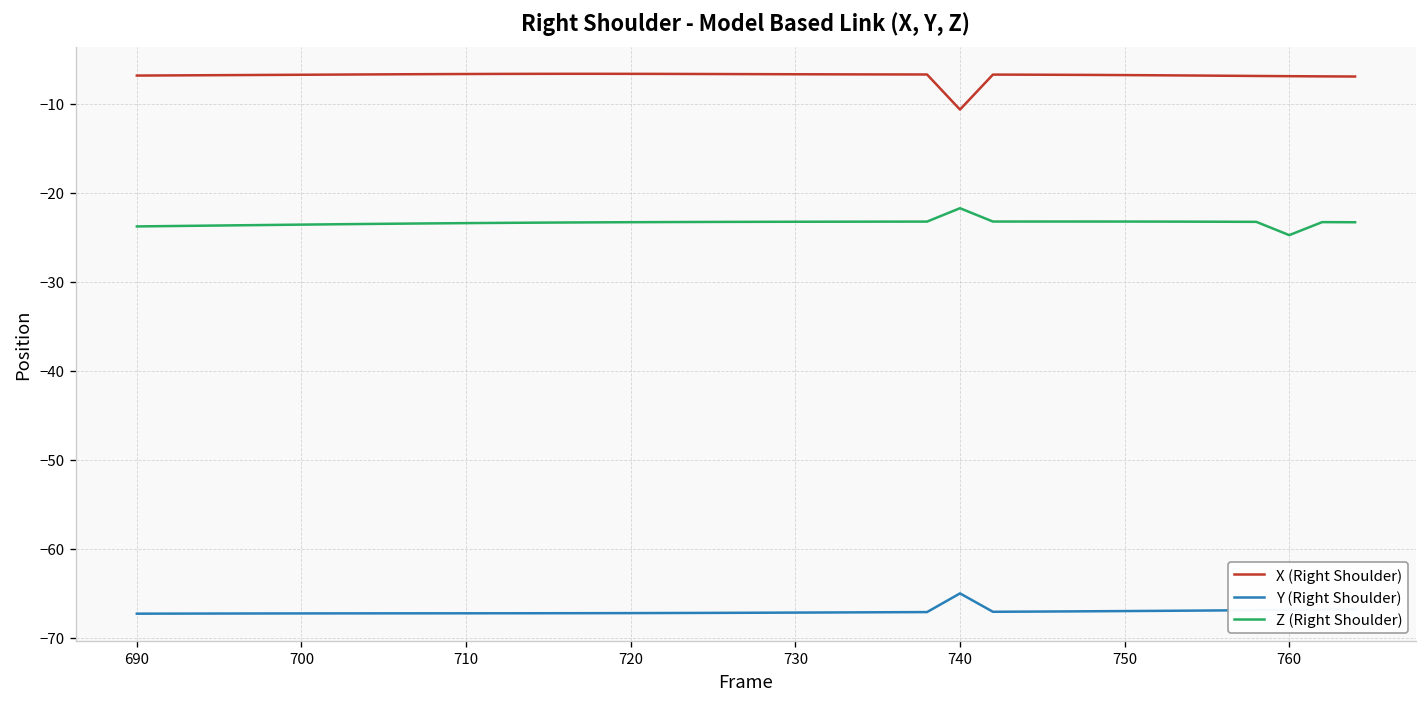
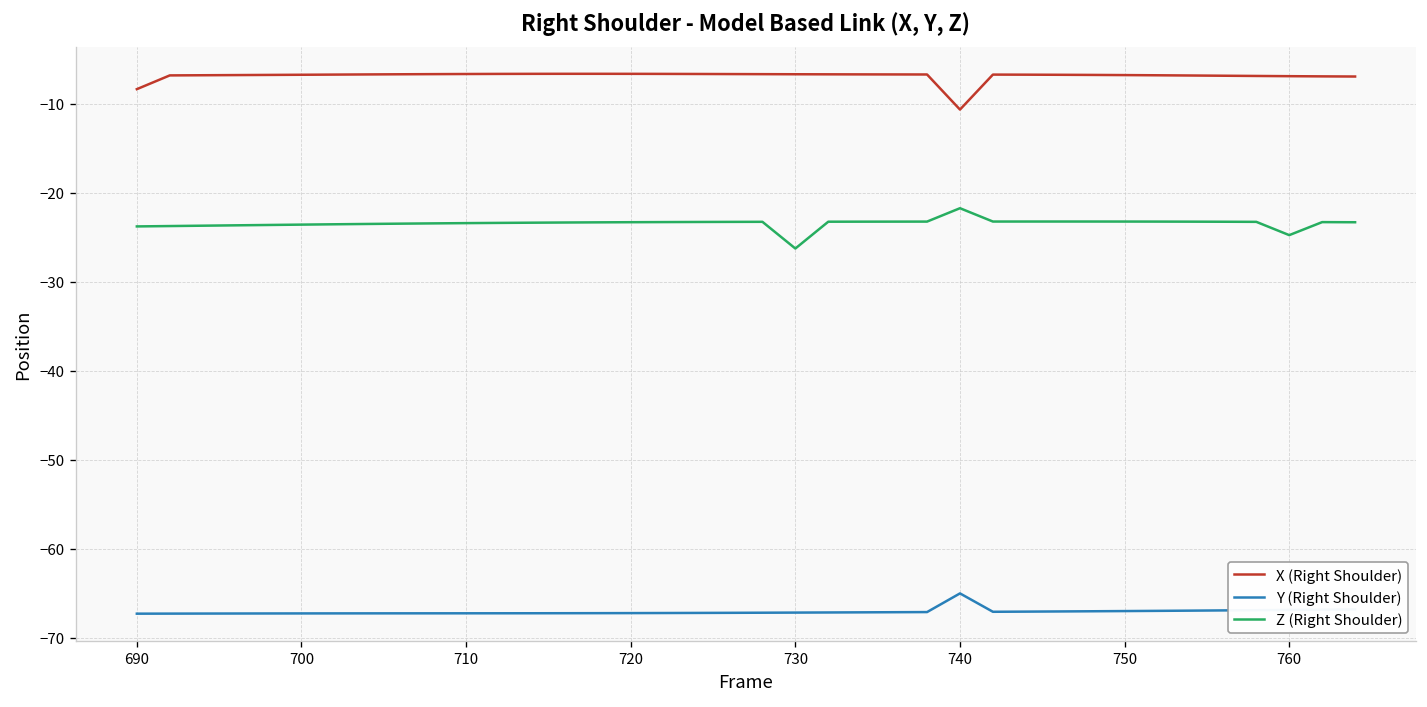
X (Right Shoulder), 690: -7 -> -8
Z (Right Shoulder), 730: -23 -> -26
